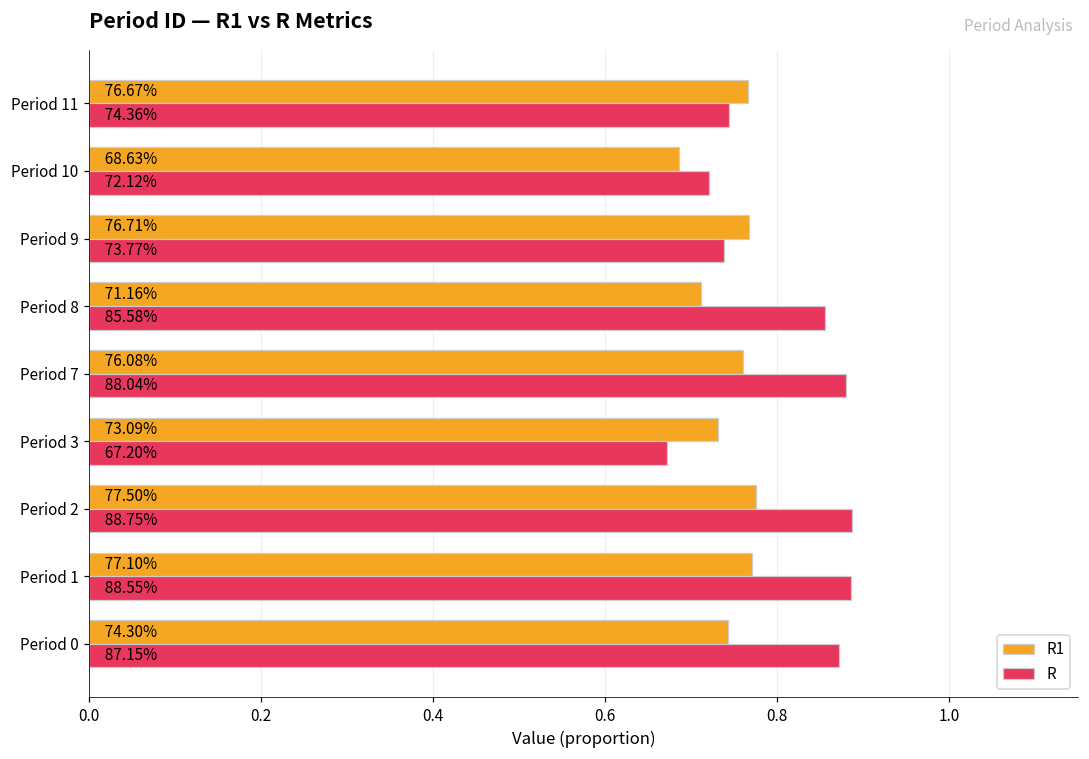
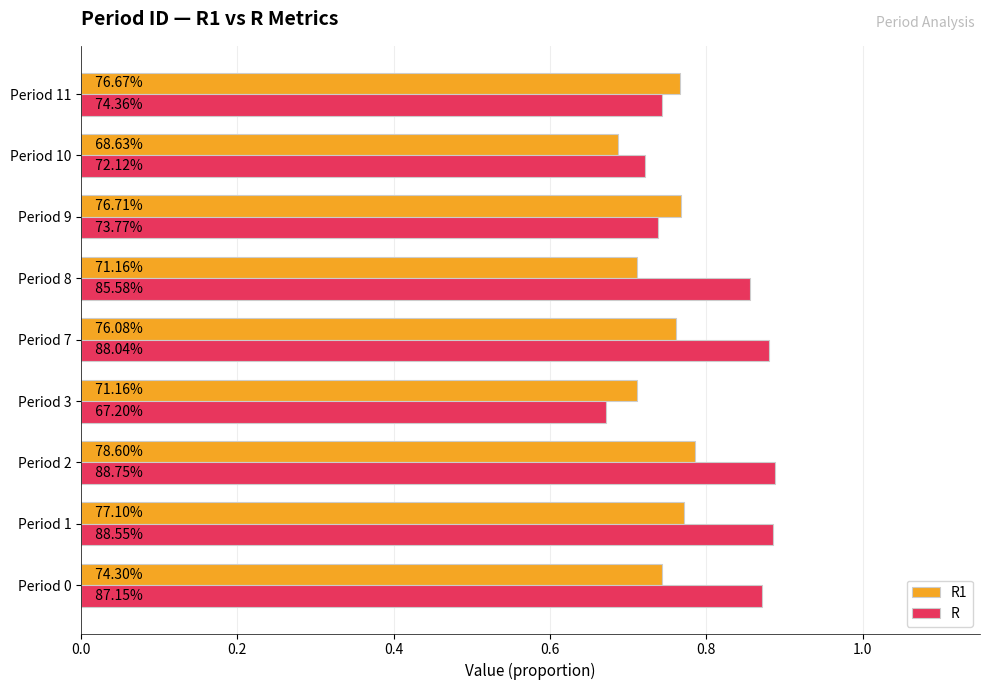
R1, Period 3: 73.09% -> 71.16%
R1, Period 2: 77.50% -> 78.60%
